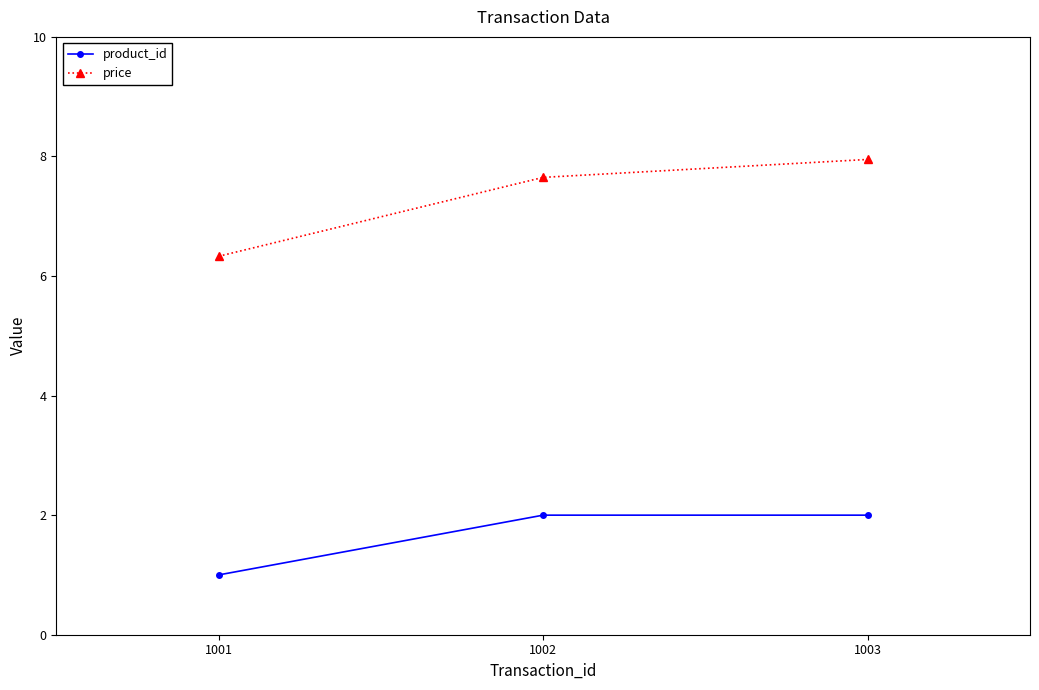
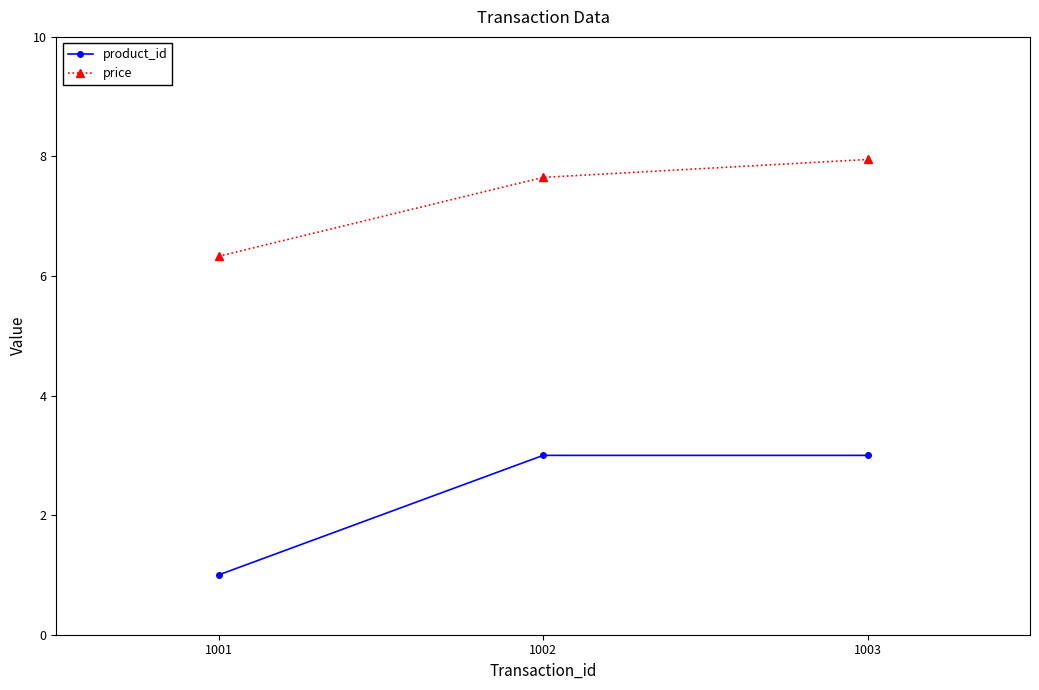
product_id, 1002: 2 -> 3
product_id, 1003: 2 -> 3
